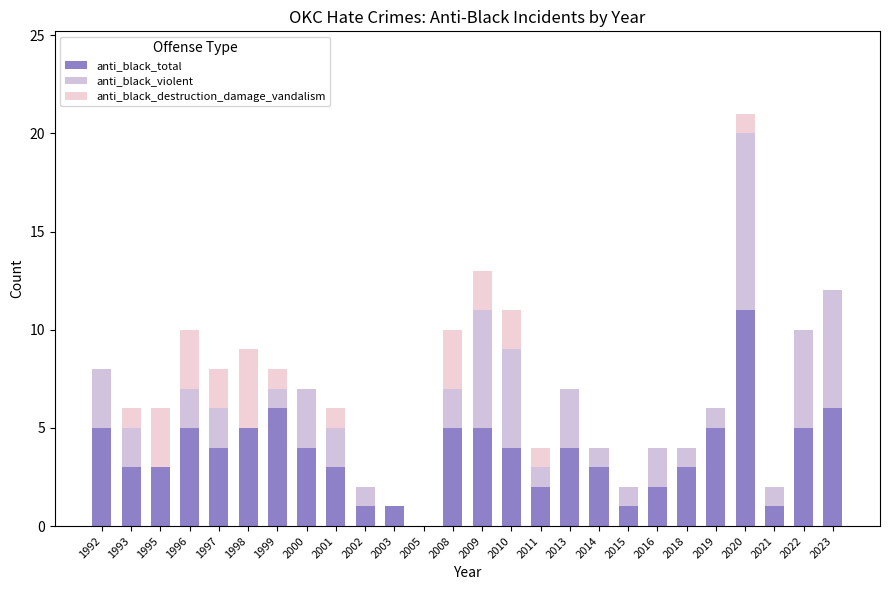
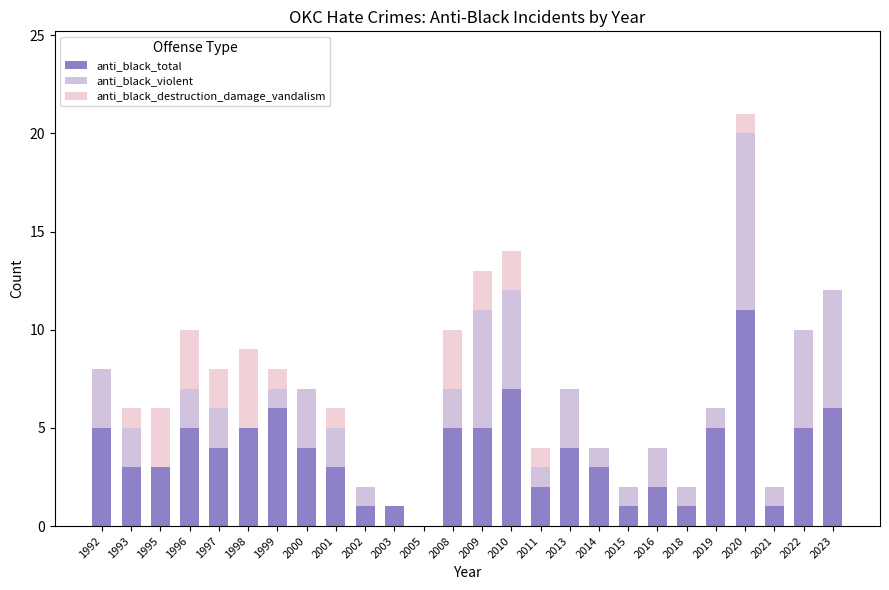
anti_black_total, 2010: 4 -> 7
anti_black_total, 2018: 3 -> 1
